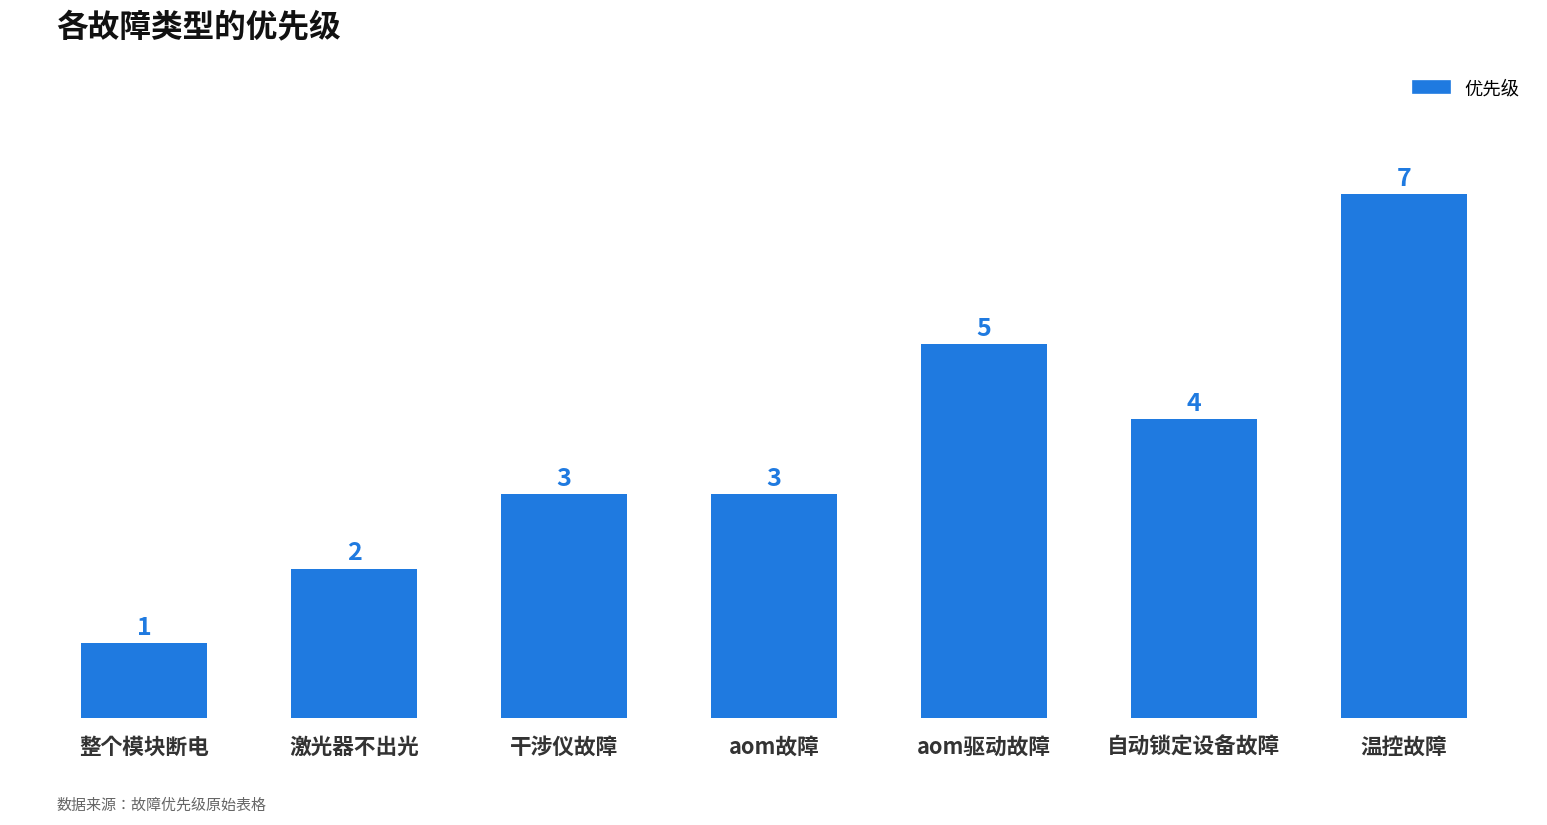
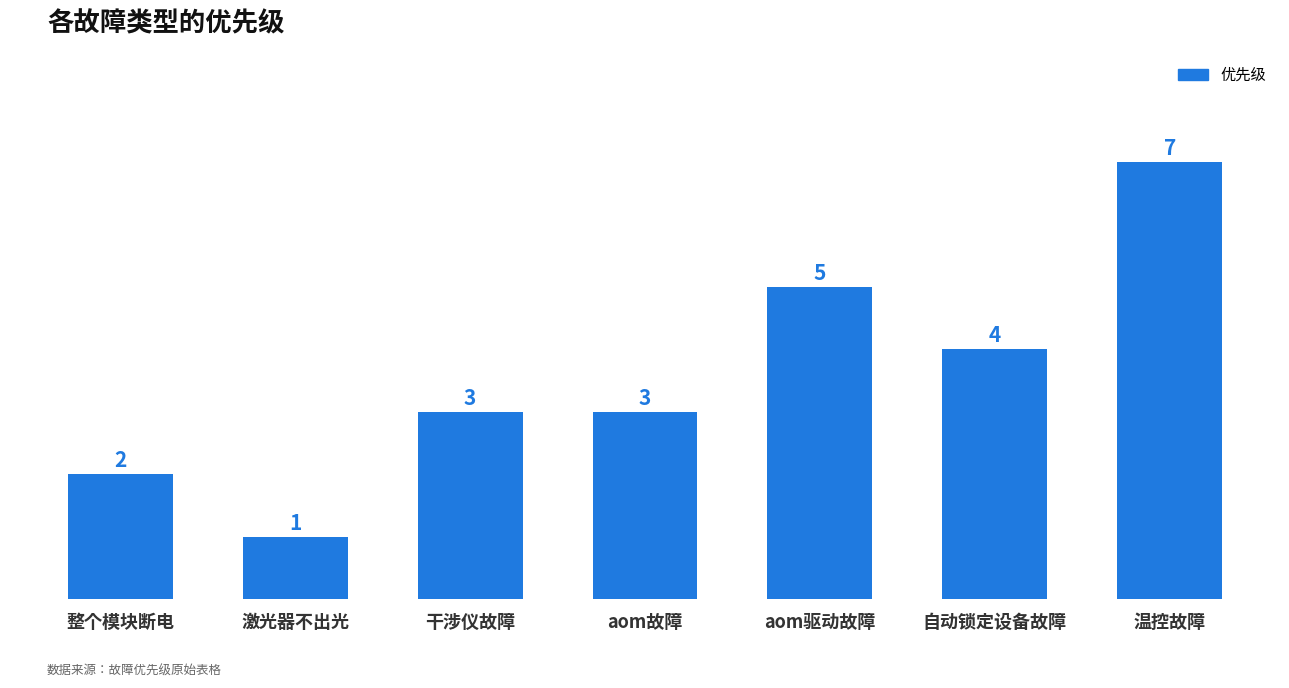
整个模块断电: 1 -> 2
激光器不出光: 2 -> 1
